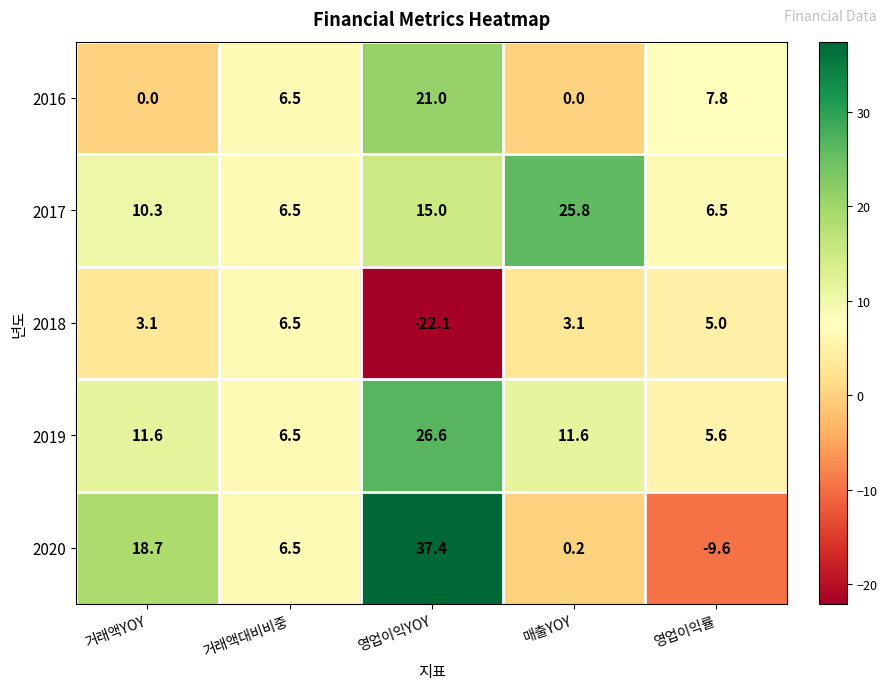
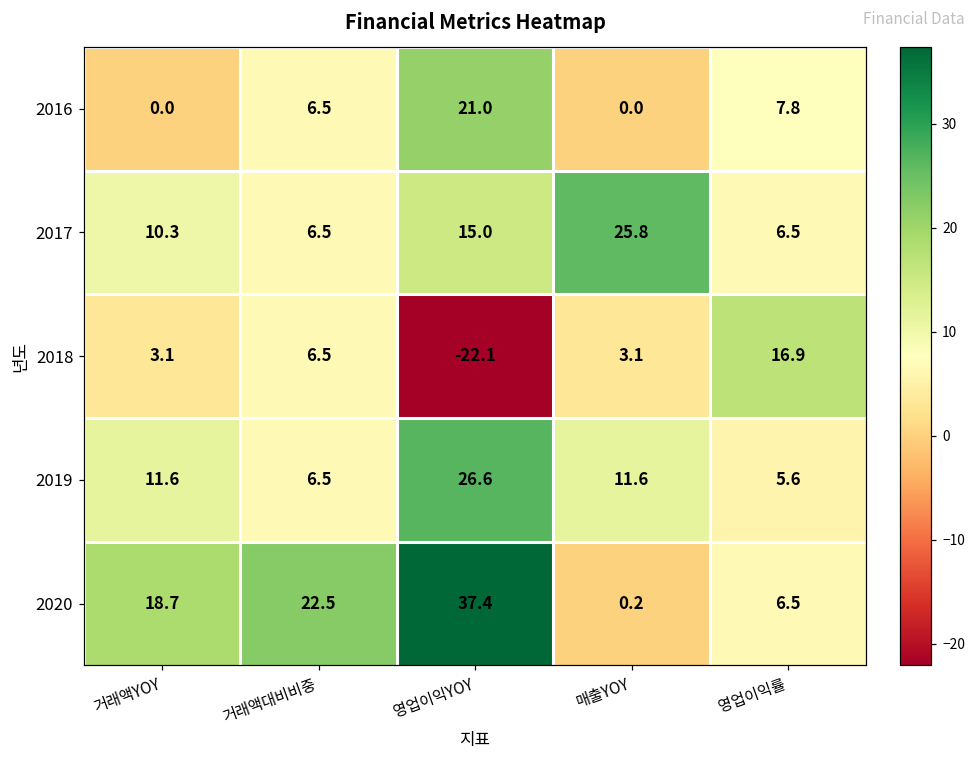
2018, 영업이익률: 5.0 -> 16.9
2020, 거래액대비비중: 6.5 -> 22.5
2020, 영업이익률: -9.6 -> 6.5
